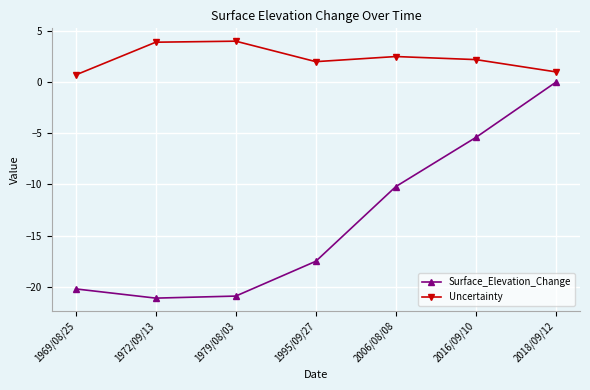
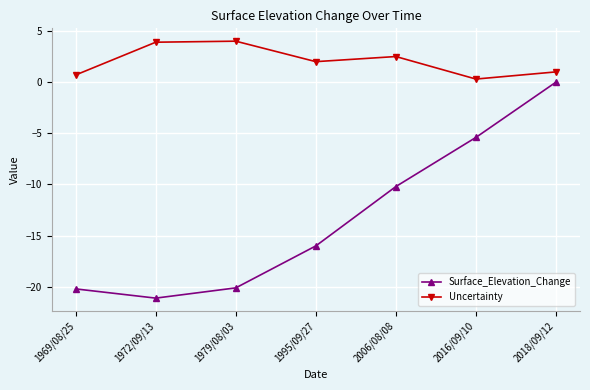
Surface_Elevation_Change, 1979/08/03: -20.9 -> -20.1
Surface_Elevation_Change, 1995/09/27: -17.5 -> -16.0
Uncertainty, 2016/09/10: 2.2 -> 0.3
